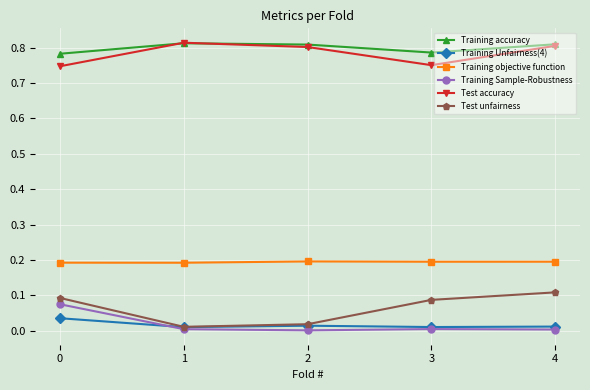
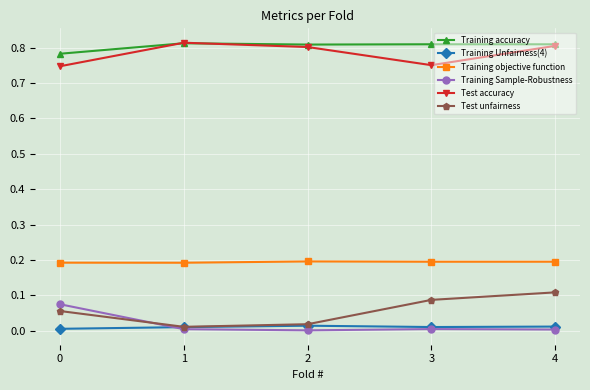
Training Unfairness(4), 0: 0.04 -> 0.01
Test unfairness, 0: 0.09 -> 0.06
Training accuracy, 3: 0.79 -> 0.81
